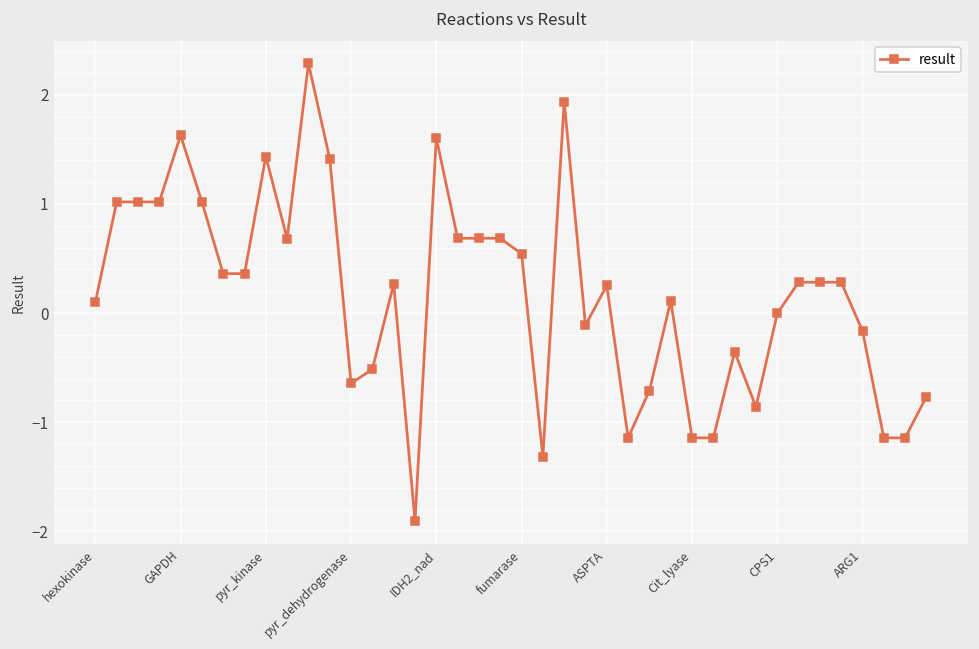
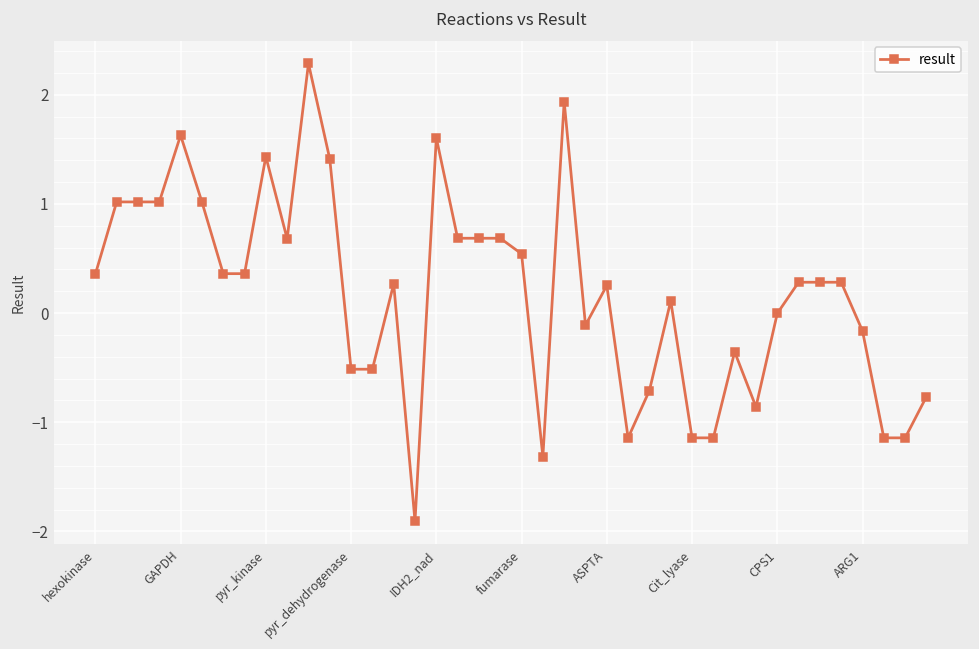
hexokinase: 0.1 -> 0.4
pyr_dehydrogenase: -0.6 -> -0.5
